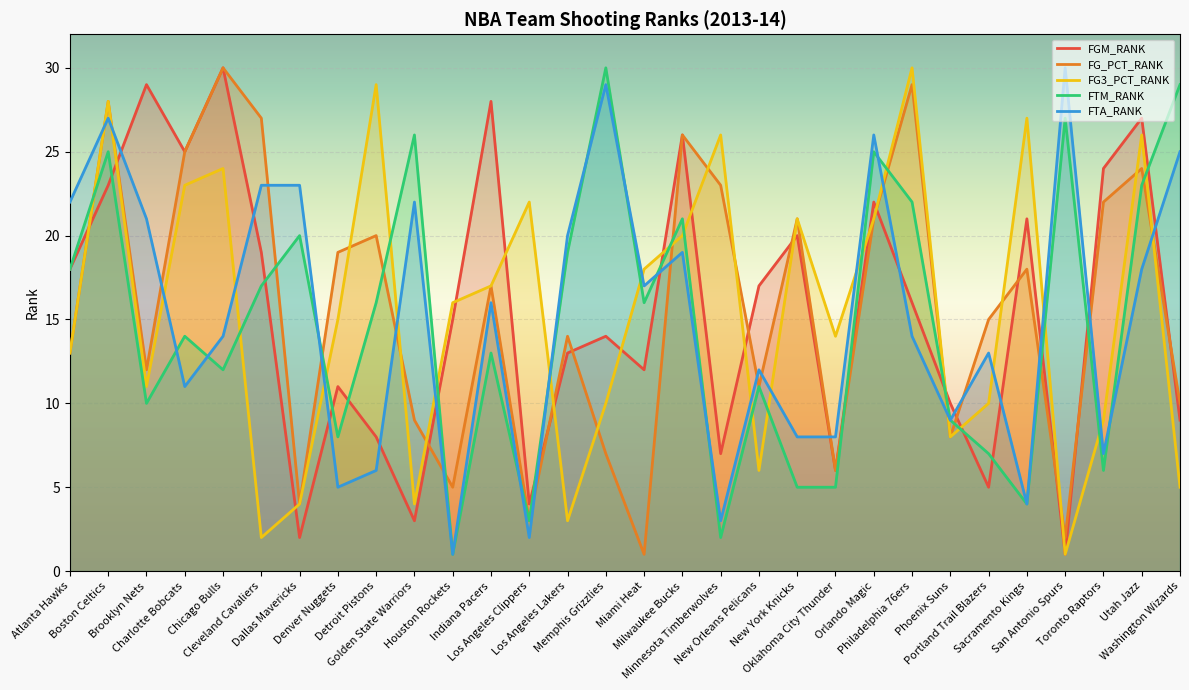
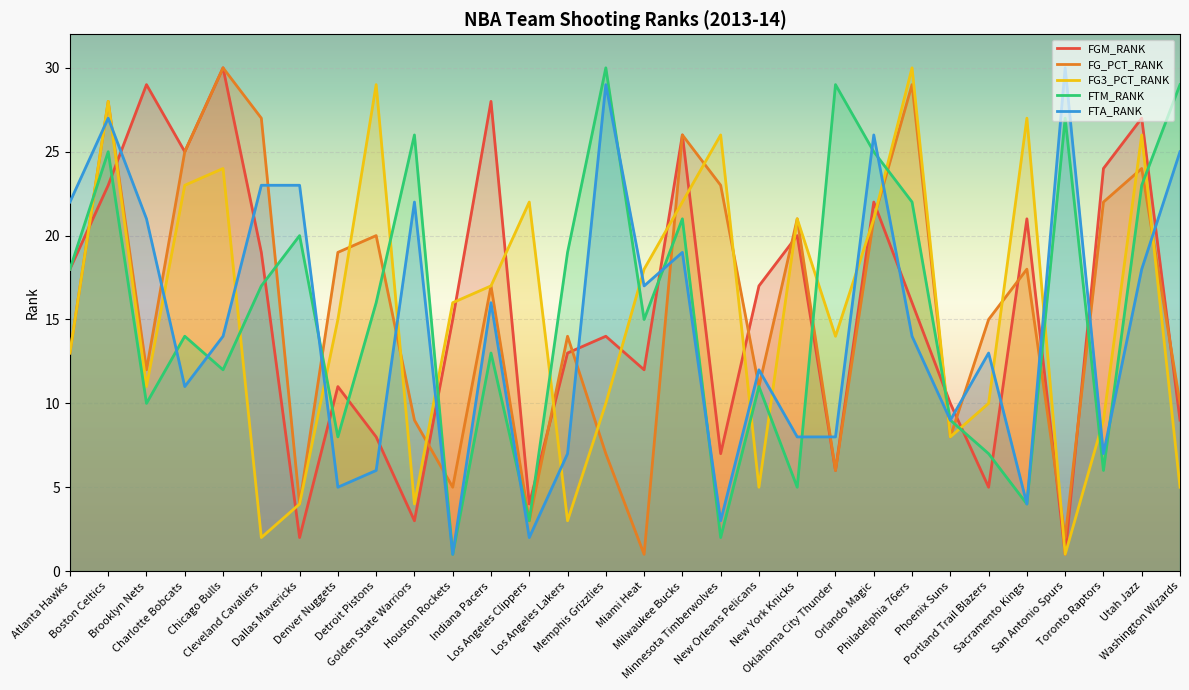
FTA_RANK, Los Angeles Lakers: 20 -> 7
FTM_RANK, Miami Heat: 16 -> 15
FG3_PCT_RANK, Milwaukee Bucks: 20 -> 22
FG3_PCT_RANK, New Orleans Pelicans: 6 -> 5
FTM_RANK, Oklahoma City Thunder: 5 -> 29
